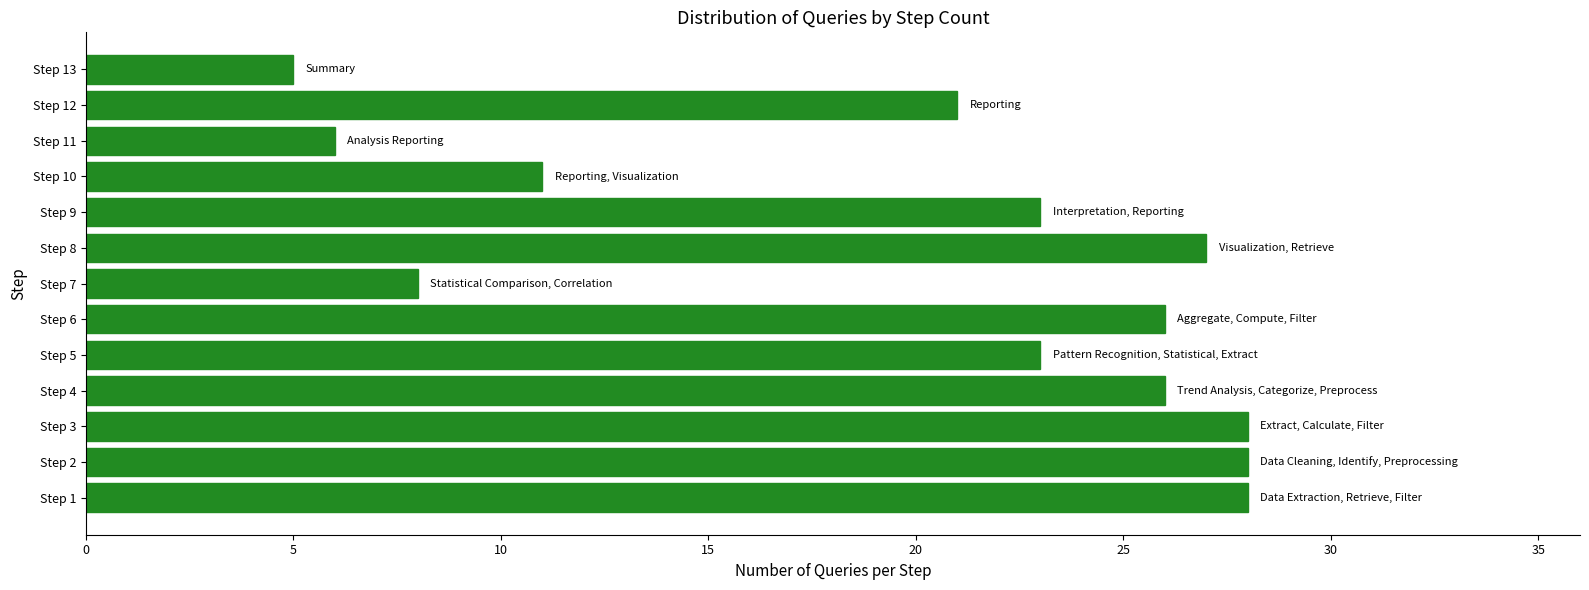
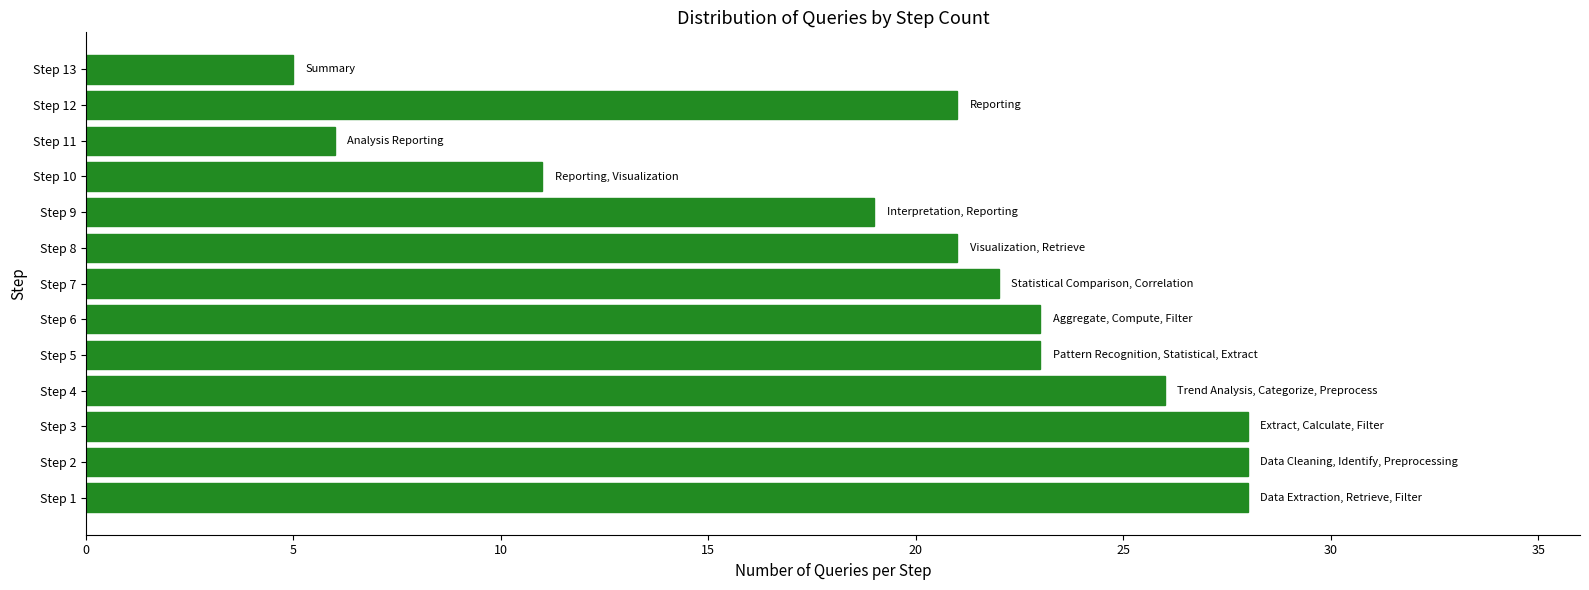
Step 9: 23 -> 19
Step 8: 27 -> 21
Step 7: 8 -> 22
Step 6: 26 -> 23
